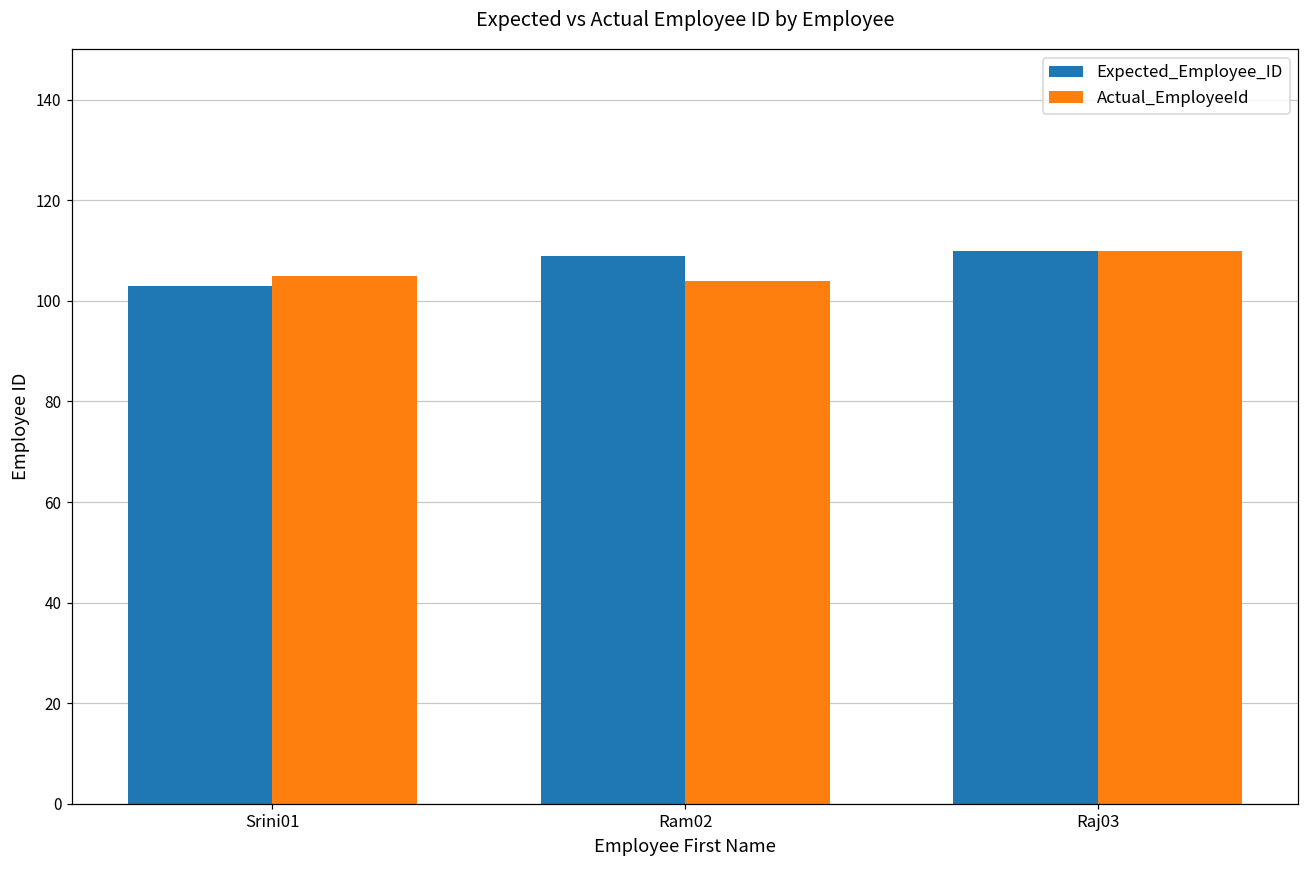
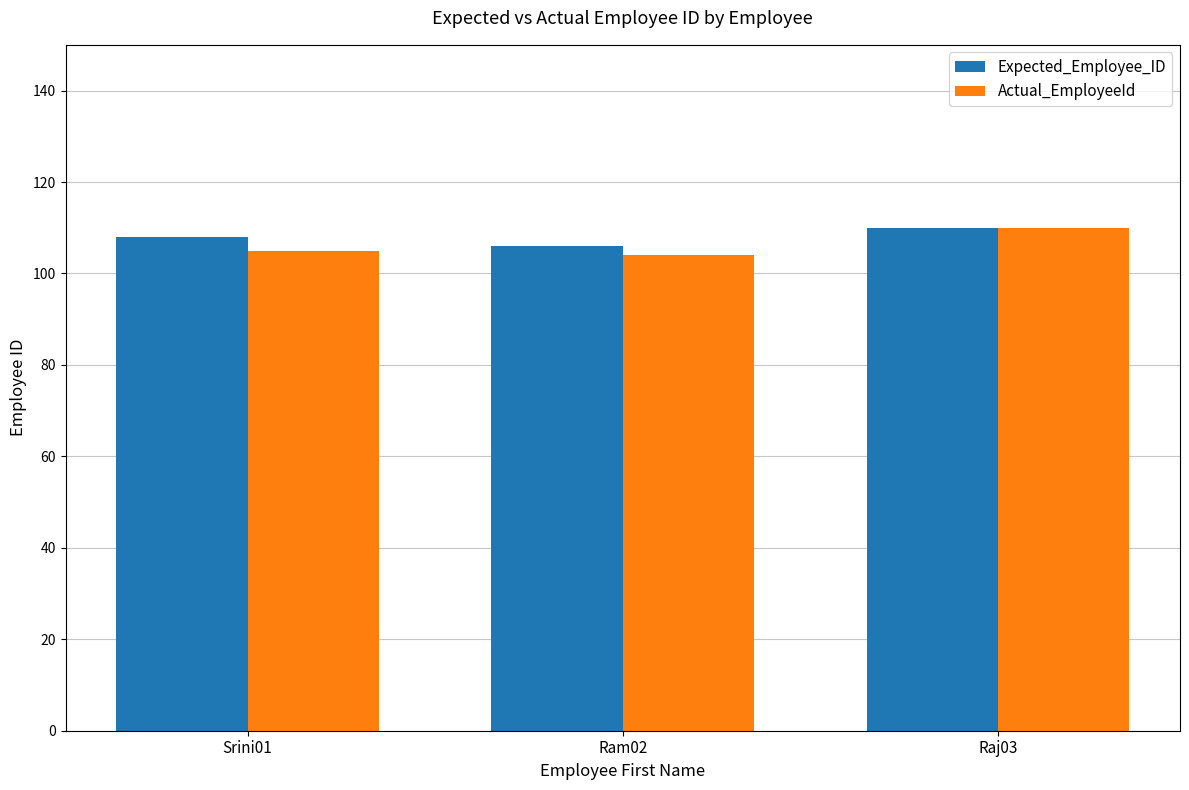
Expected_Employee_ID, Srini01: 103 -> 108
Expected_Employee_ID, Ram02: 109 -> 106
